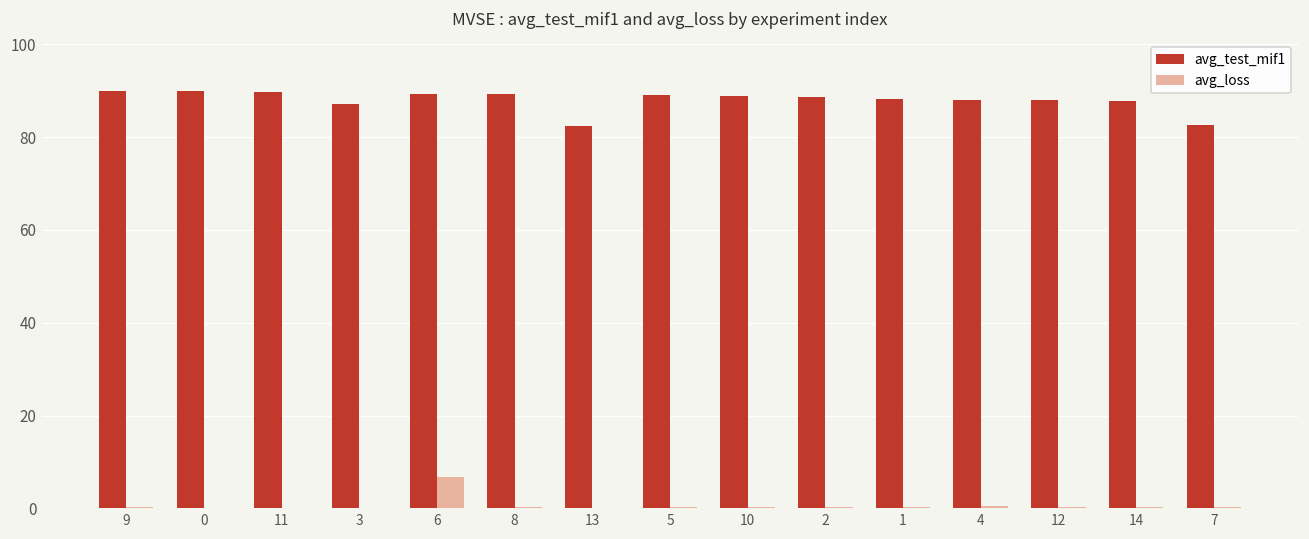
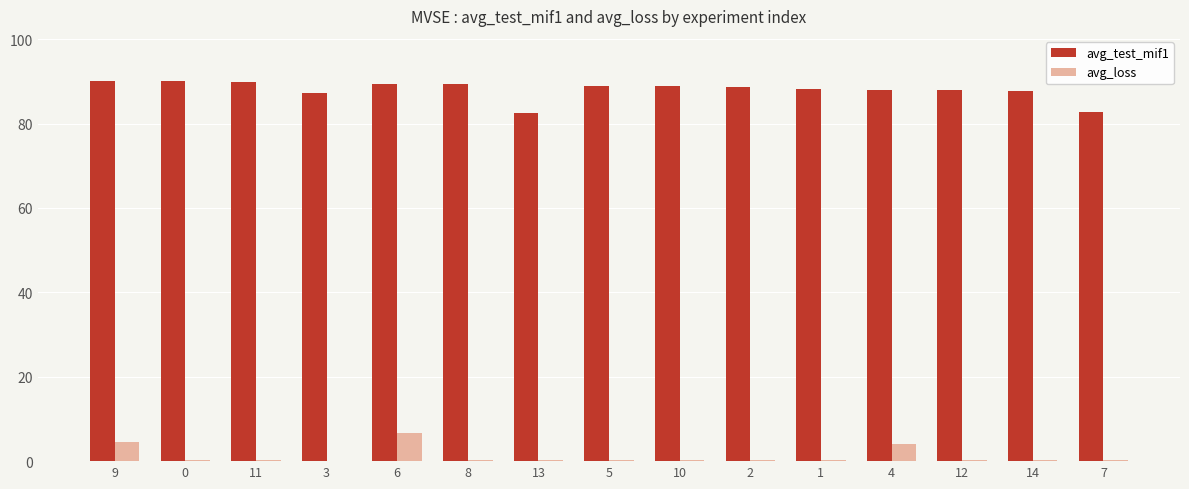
avg_loss, 9: 0 -> 5
avg_loss, 4: 0 -> 4
